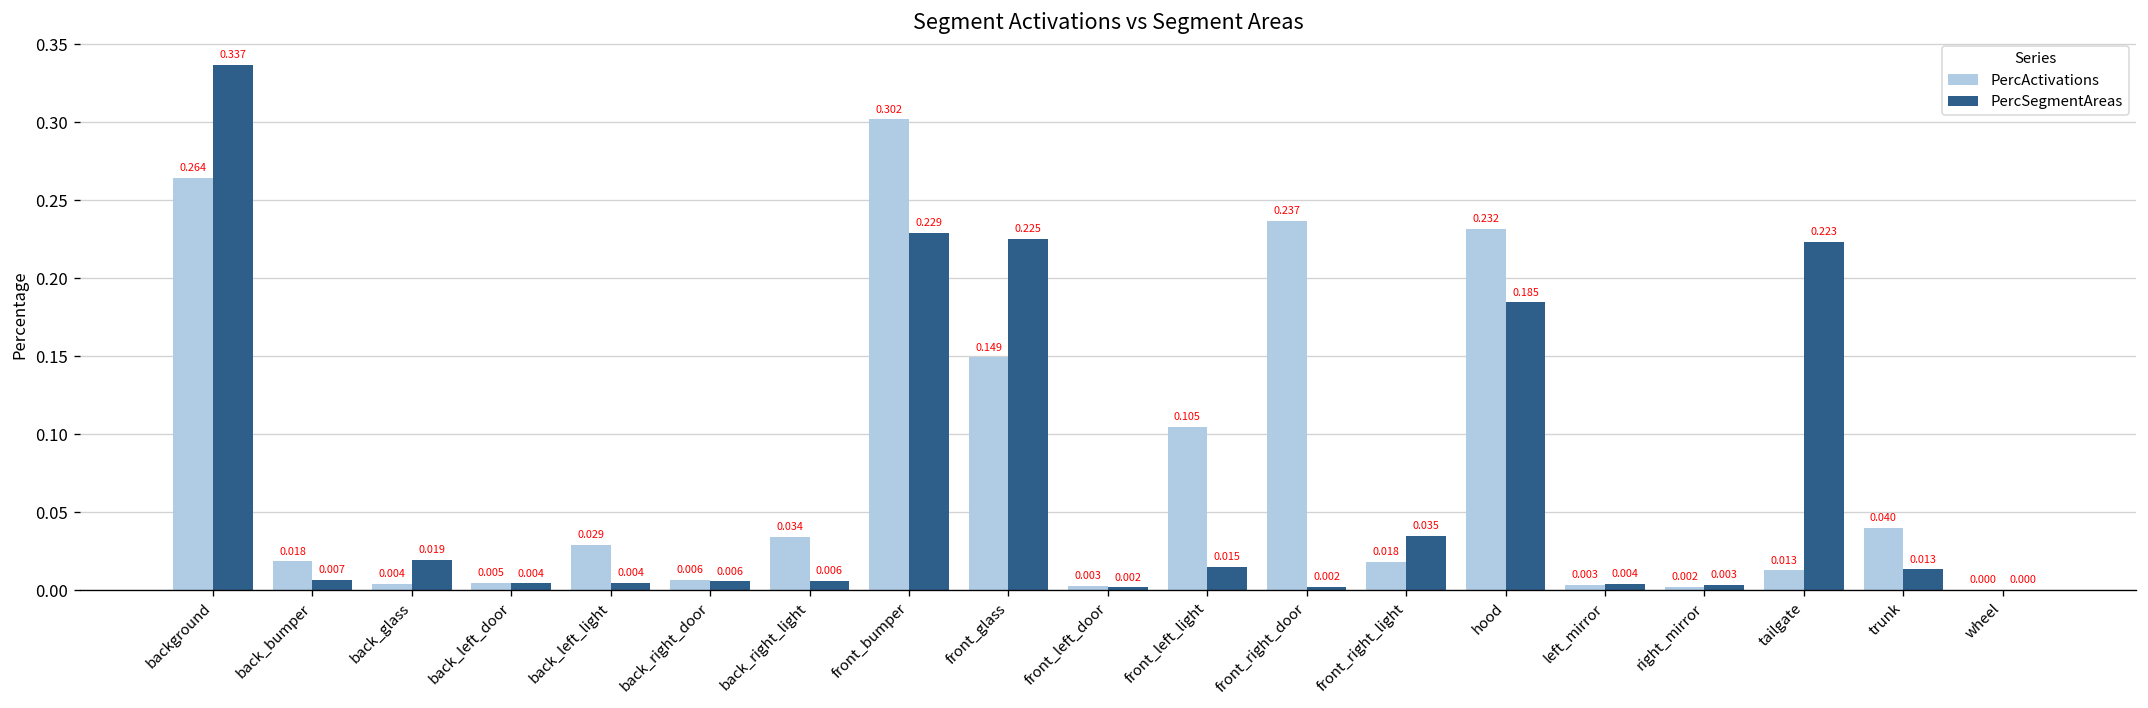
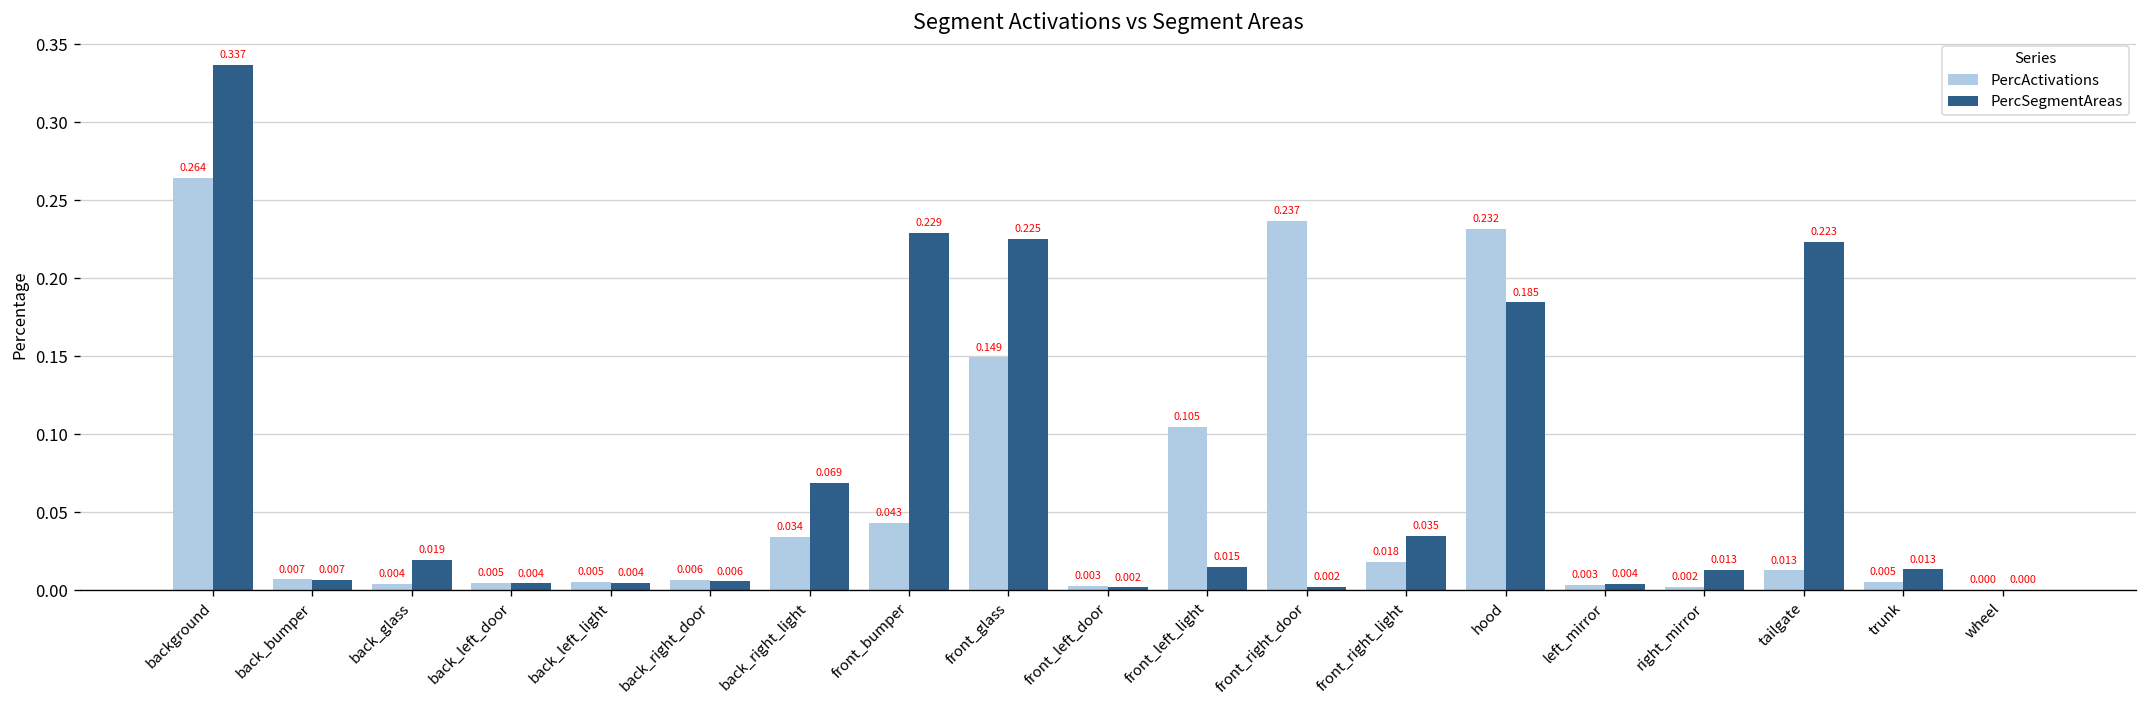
PercActivations, back_bumper: 0.018 -> 0.007
PercActivations, back_left_light: 0.029 -> 0.005
PercSegmentAreas, back_right_light: 0.006 -> 0.069
PercActivations, front_bumper: 0.302 -> 0.043
PercSegmentAreas, right_mirror: 0.003 -> 0.013
PercActivations, trunk: 0.040 -> 0.005
